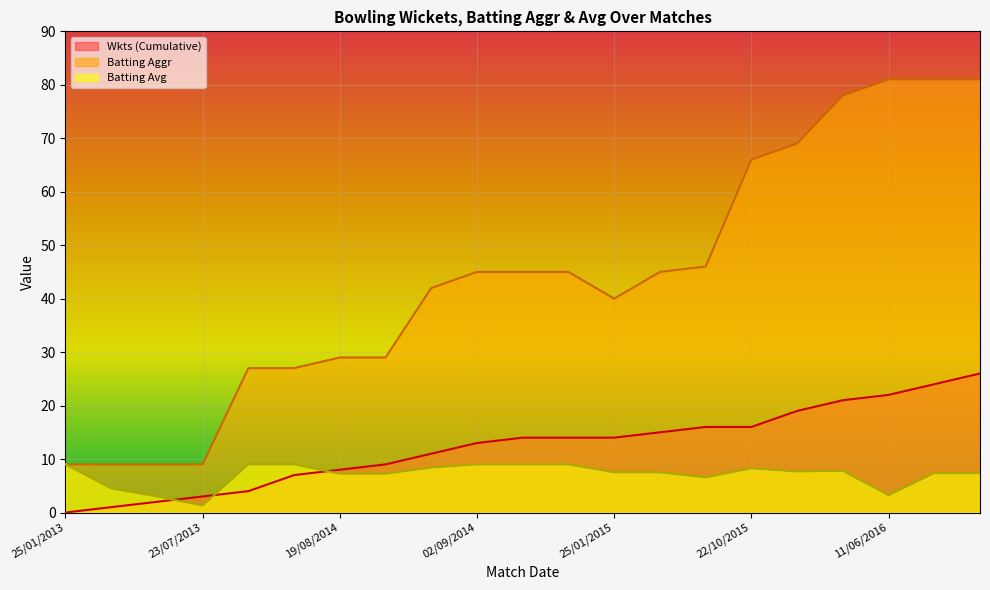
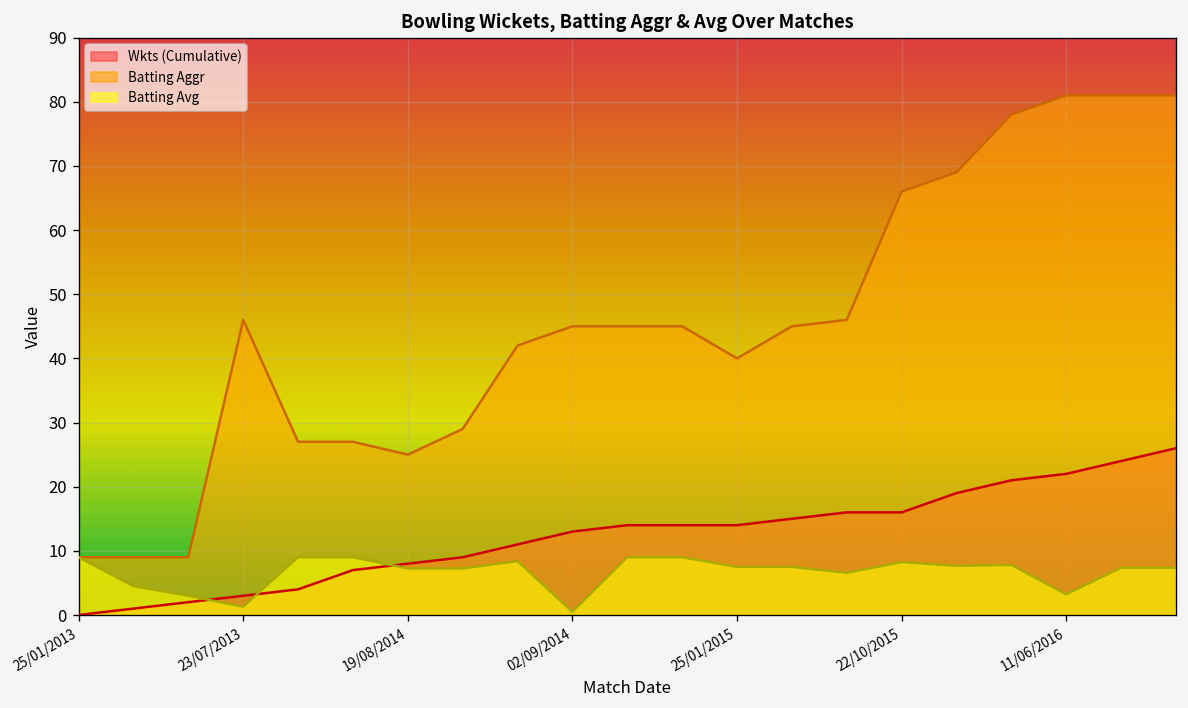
Batting Aggr, 23/07/2013: 9 -> 46
Batting Aggr, 19/08/2014: 29 -> 25
Batting Avg, 02/09/2014: 9 -> 1
